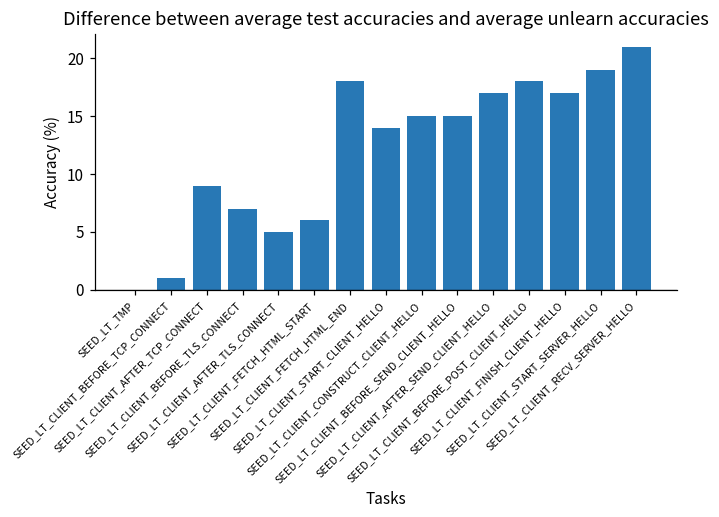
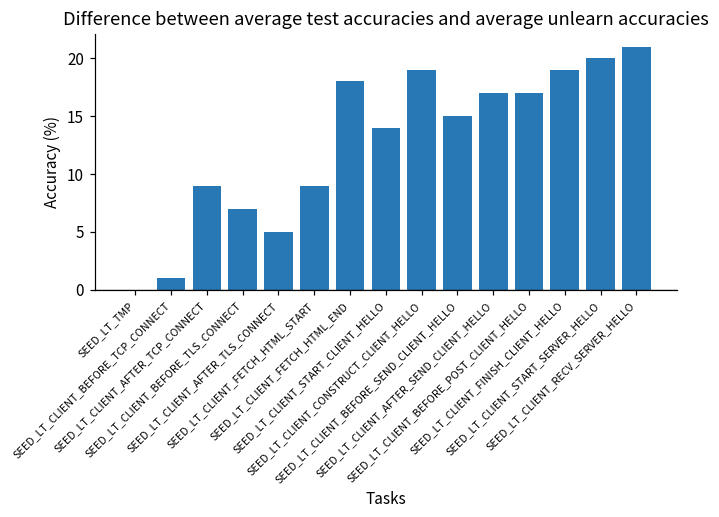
SEED_LT_CLIENT_FETCH_HTML_START: 6 -> 9
SEED_LT_CLIENT_CONSTRUCT_CLIENT_HELLO: 15 -> 19
SEED_LT_CLIENT_BEFORE_POST_CLIENT_HELLO: 18 -> 17
SEED_LT_CLIENT_FINISH_CLIENT_HELLO: 17 -> 19
SEED_LT_CLIENT_START_SERVER_HELLO: 19 -> 20
